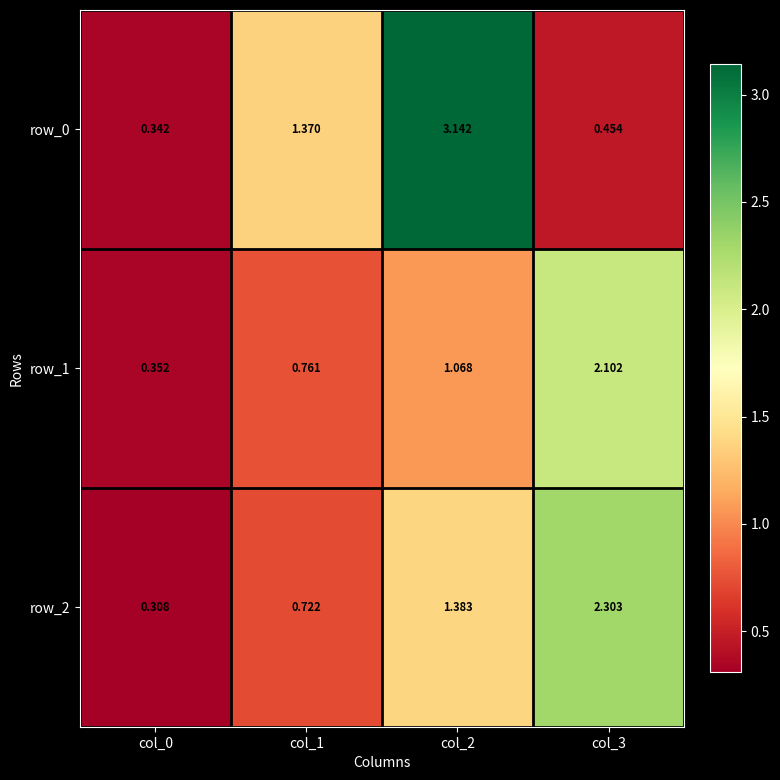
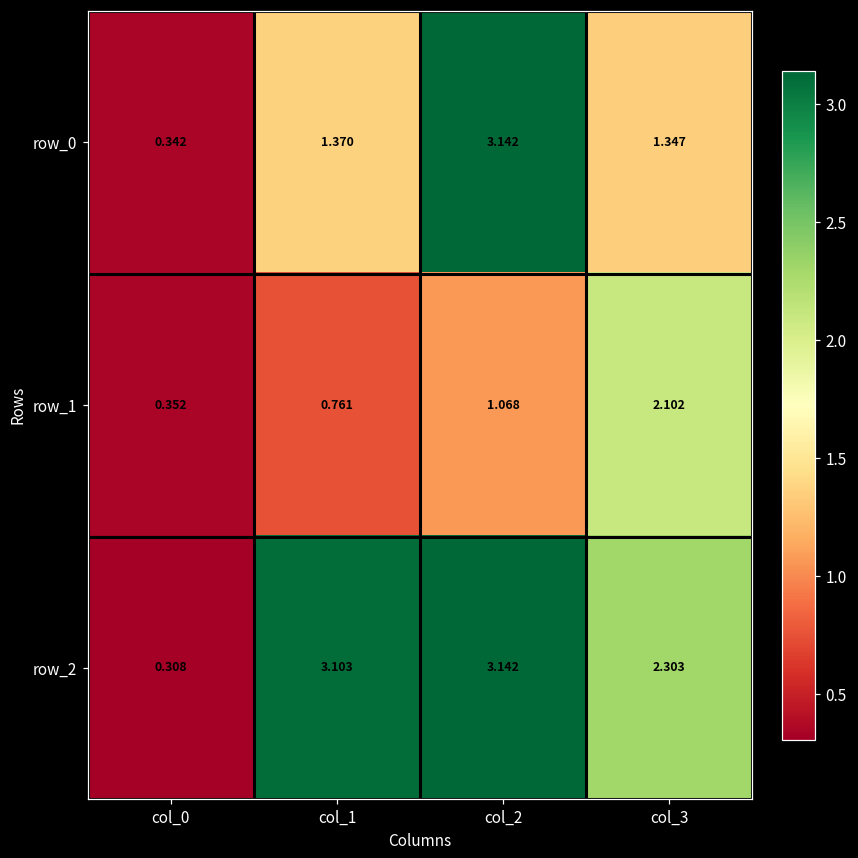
row_0, col_3: 0.454 -> 1.347
row_2, col_1: 0.722 -> 3.103
row_2, col_2: 1.383 -> 3.142
